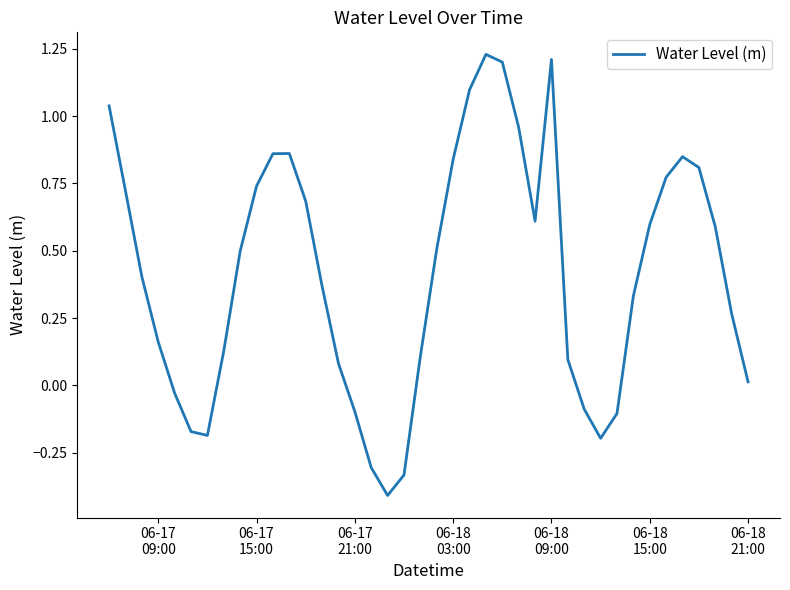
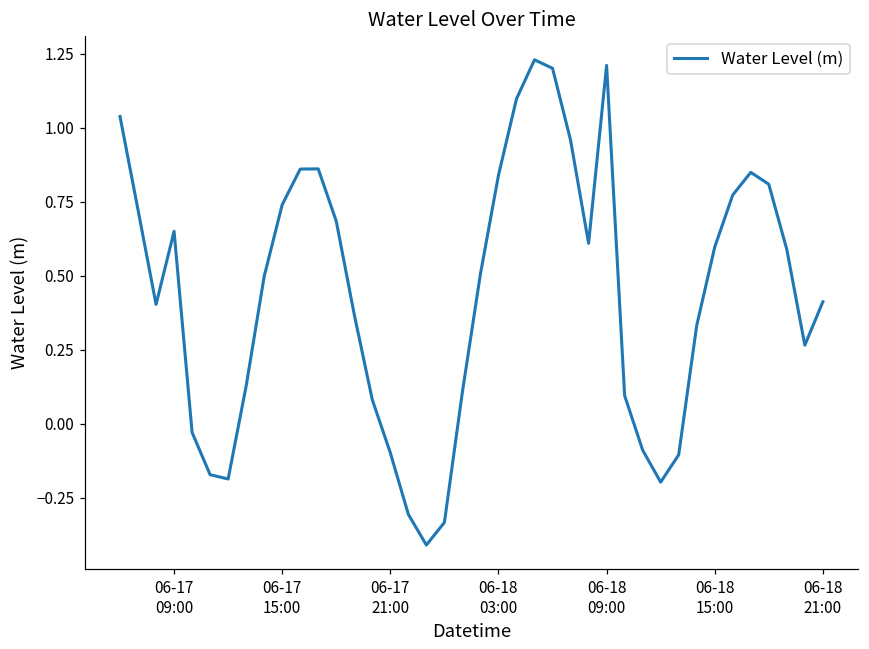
06-17 09:00: 0.16 -> 0.65
06-18 21:00: 0.01 -> 0.41
